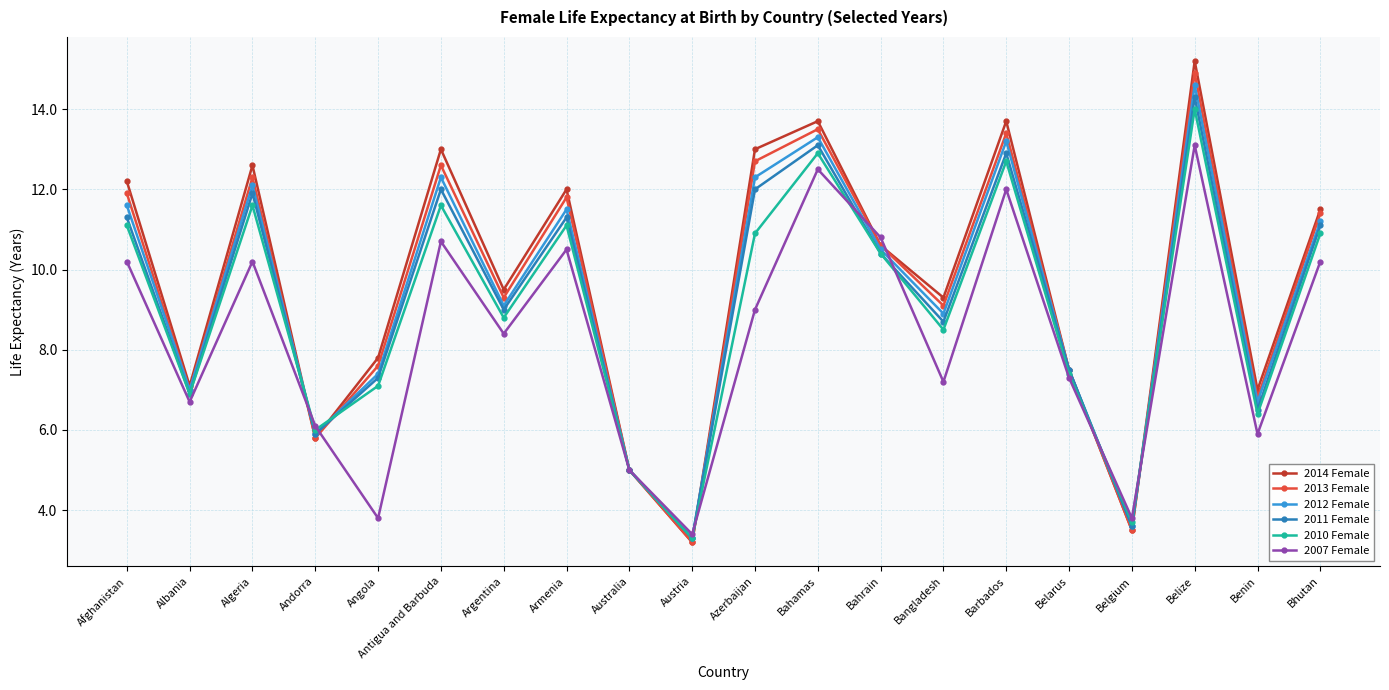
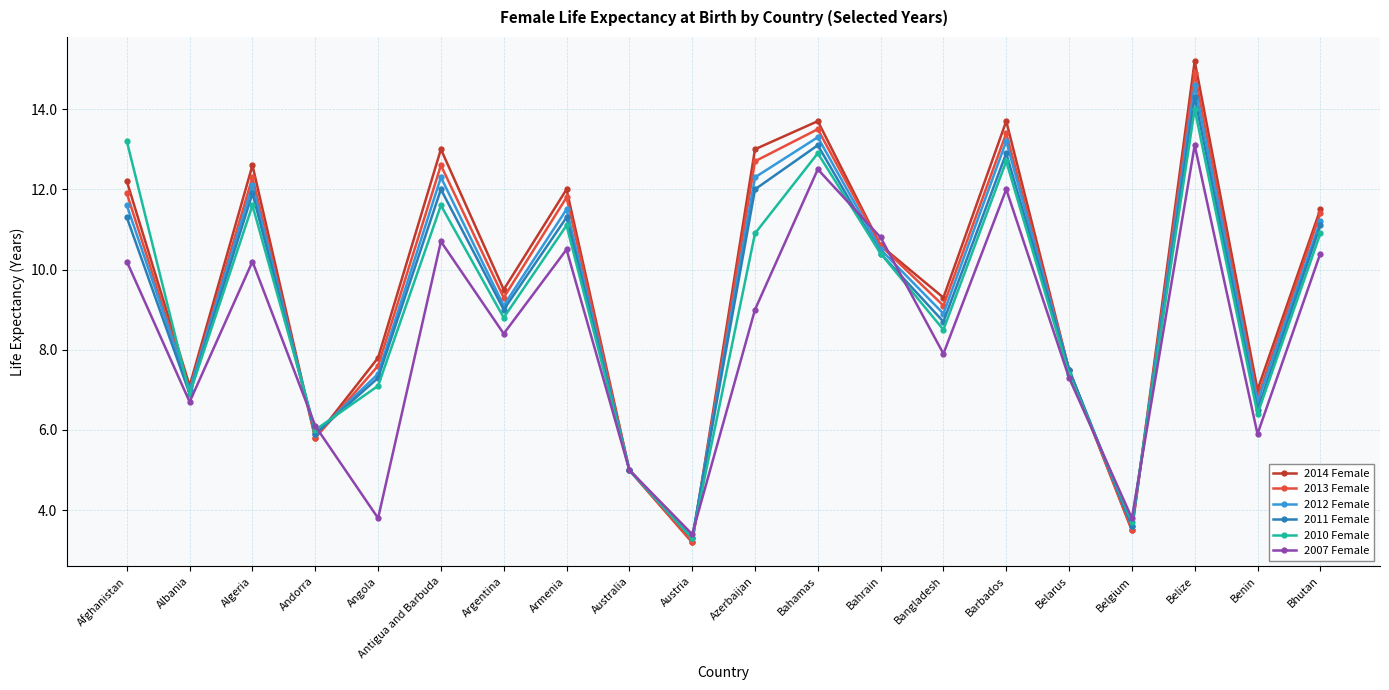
2010 Female, Afghanistan: 11.1 -> 13.2
2007 Female, Bangladesh: 7.2 -> 7.9
2007 Female, Bhutan: 10.2 -> 10.4
